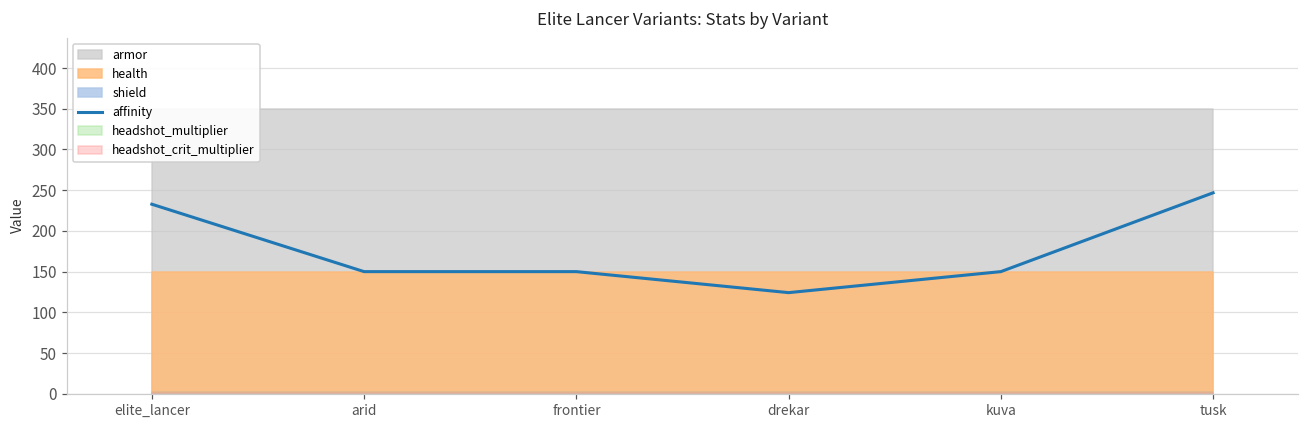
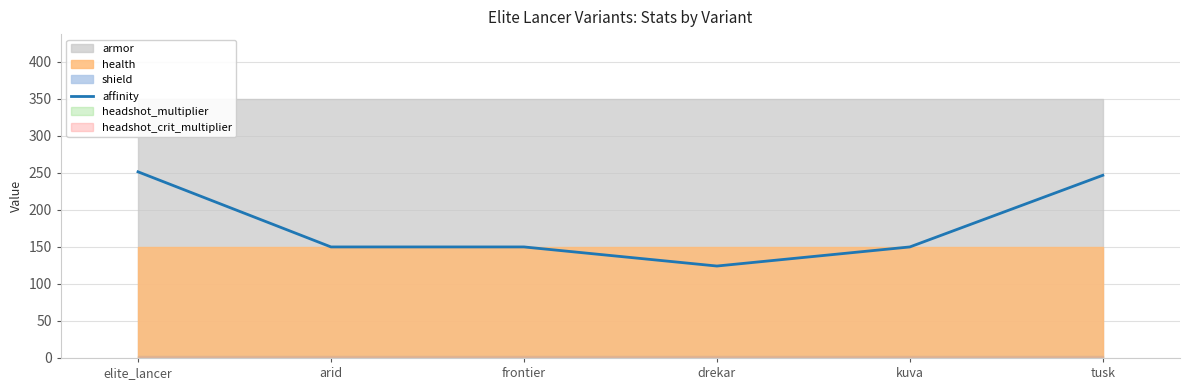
affinity, elite_lancer: 230 -> 250
